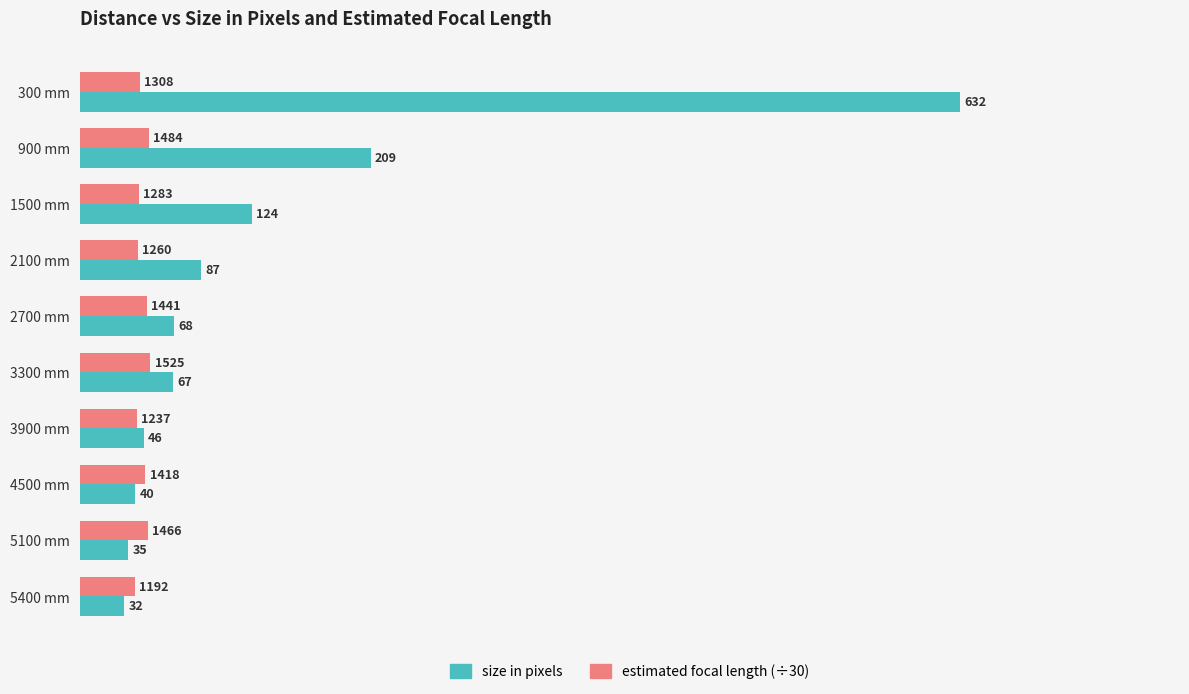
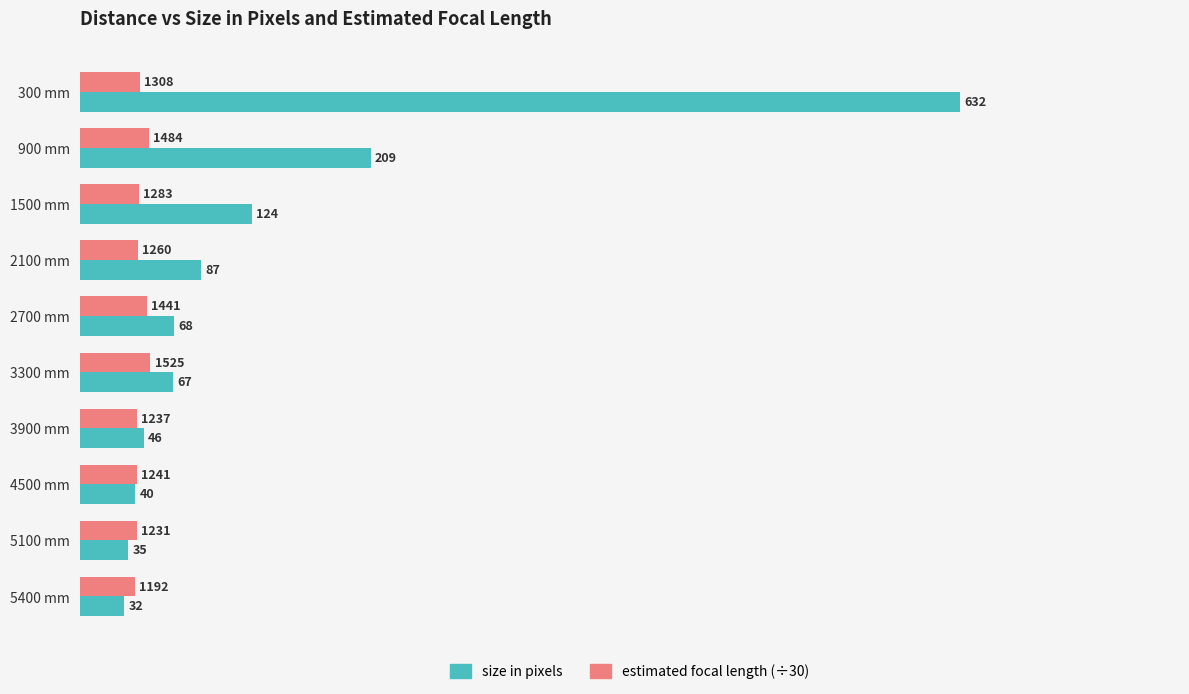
estimated focal length (÷30), 4500 mm: 1418 -> 1241
estimated focal length (÷30), 5100 mm: 1466 -> 1231
